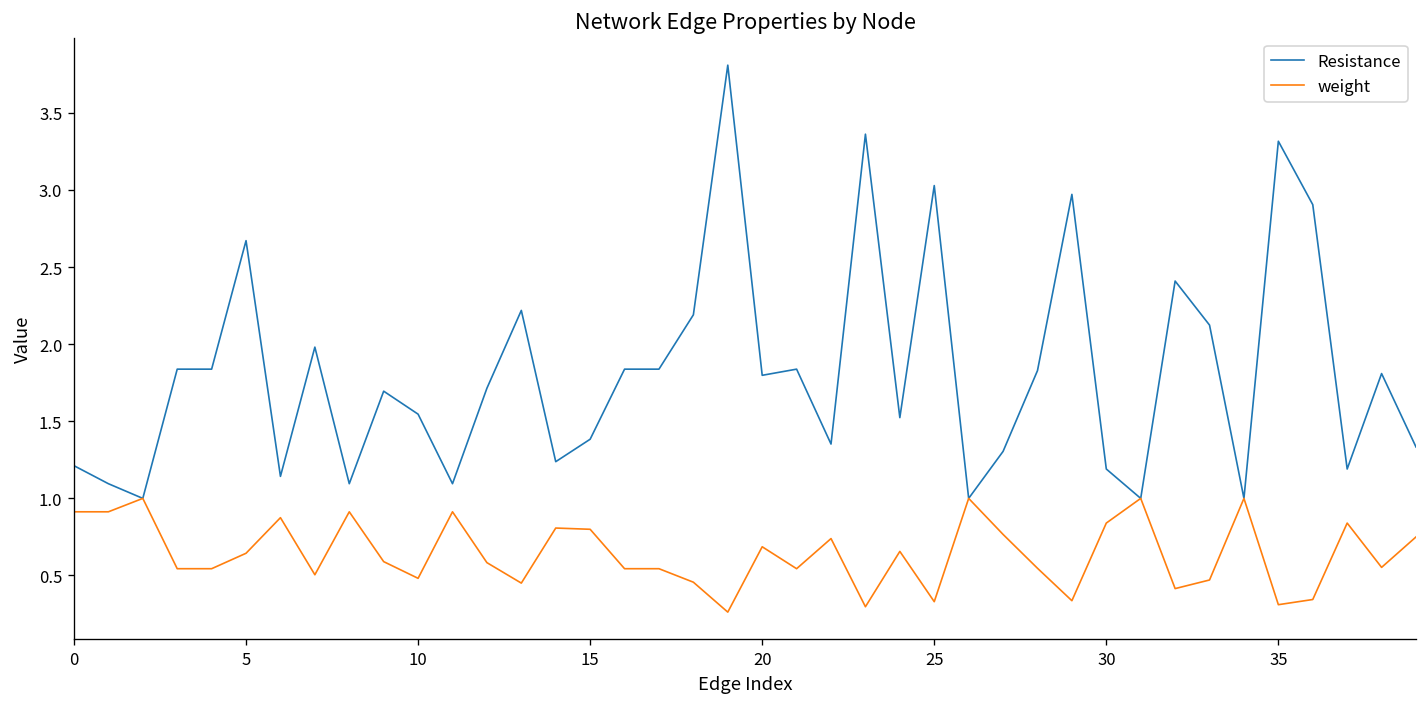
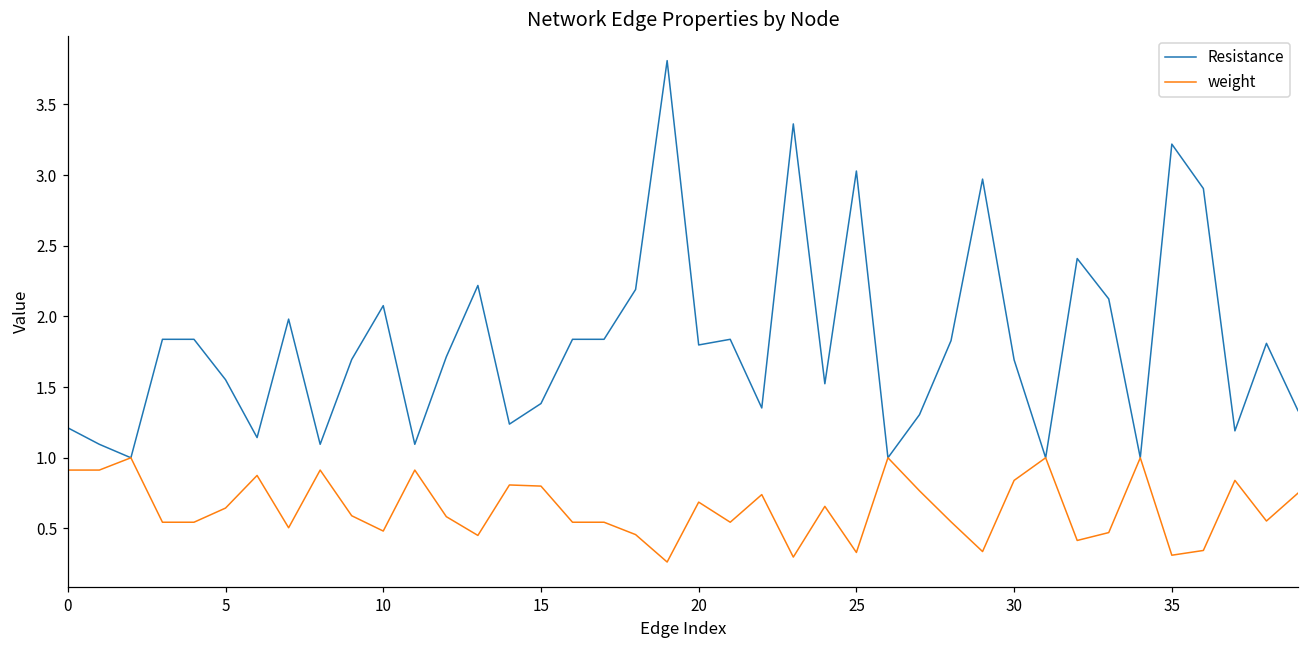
Resistance, 5: 2.67 -> 1.55
Resistance, 10: 1.55 -> 2.08
Resistance, 30: 1.19 -> 1.69
Resistance, 35: 3.32 -> 3.22
